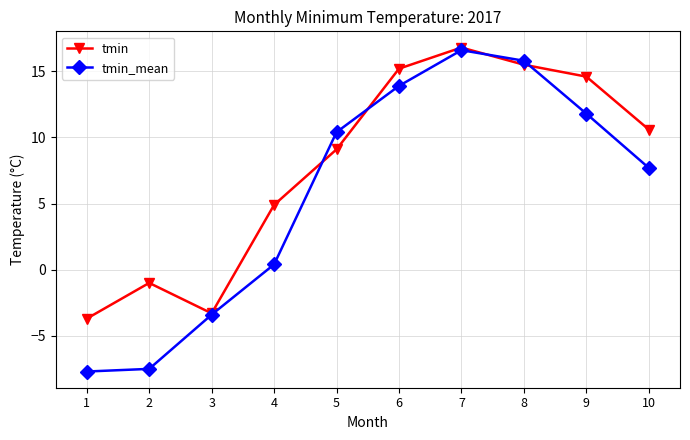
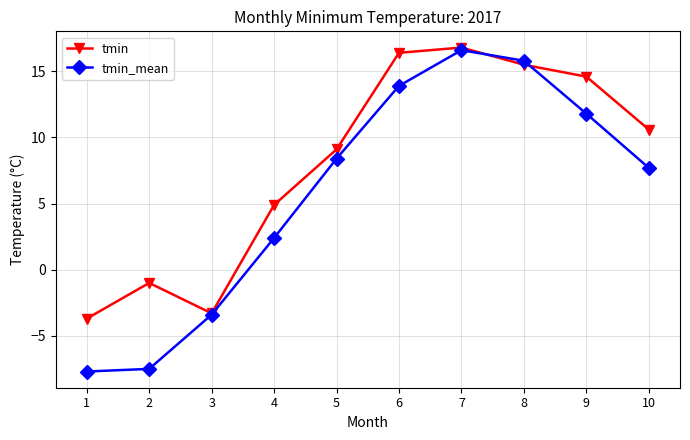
tmin_mean, 4: 0.4 -> 2.4
tmin_mean, 5: 10.4 -> 8.4
tmin, 6: 15.2 -> 16.4
